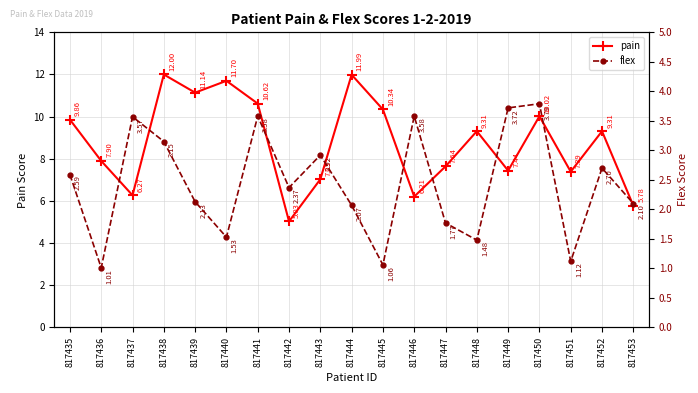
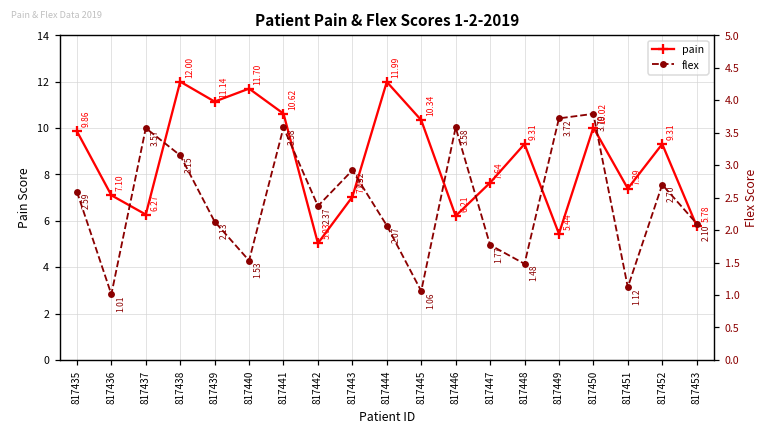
pain, 817436: 7.90 -> 7.10
pain, 817449: 7.44 -> 5.44
